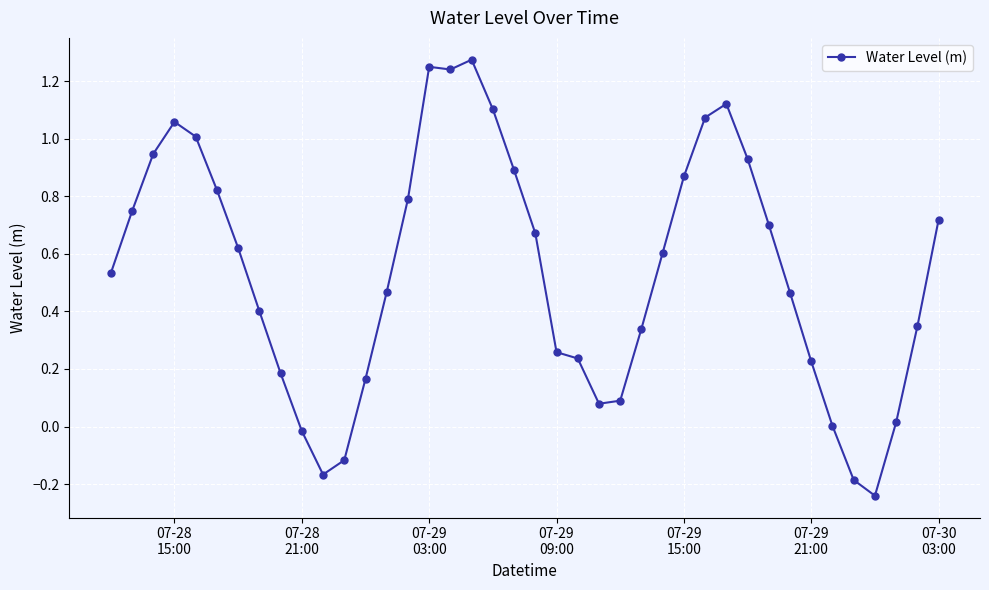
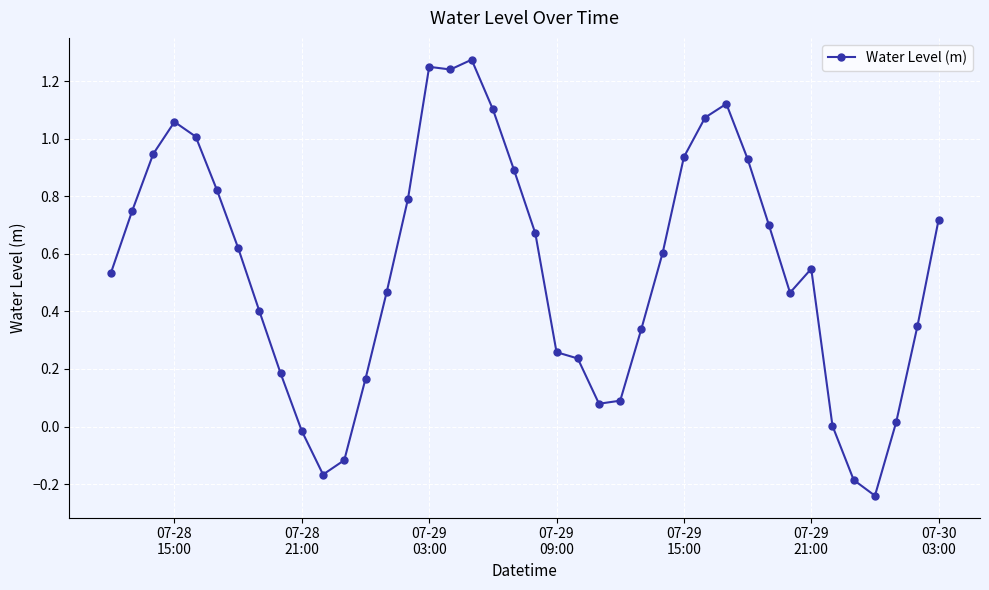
07-29 15:00: 0.87 -> 0.94
07-29 21:00: 0.23 -> 0.55
